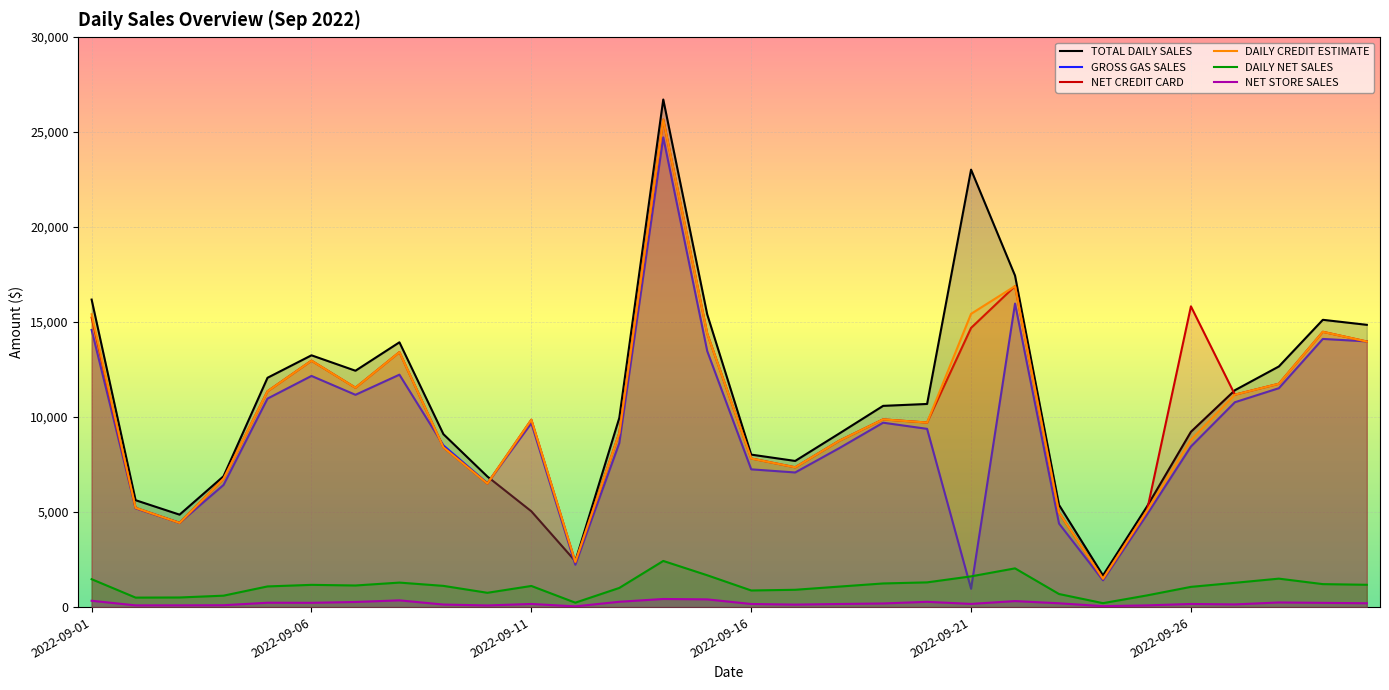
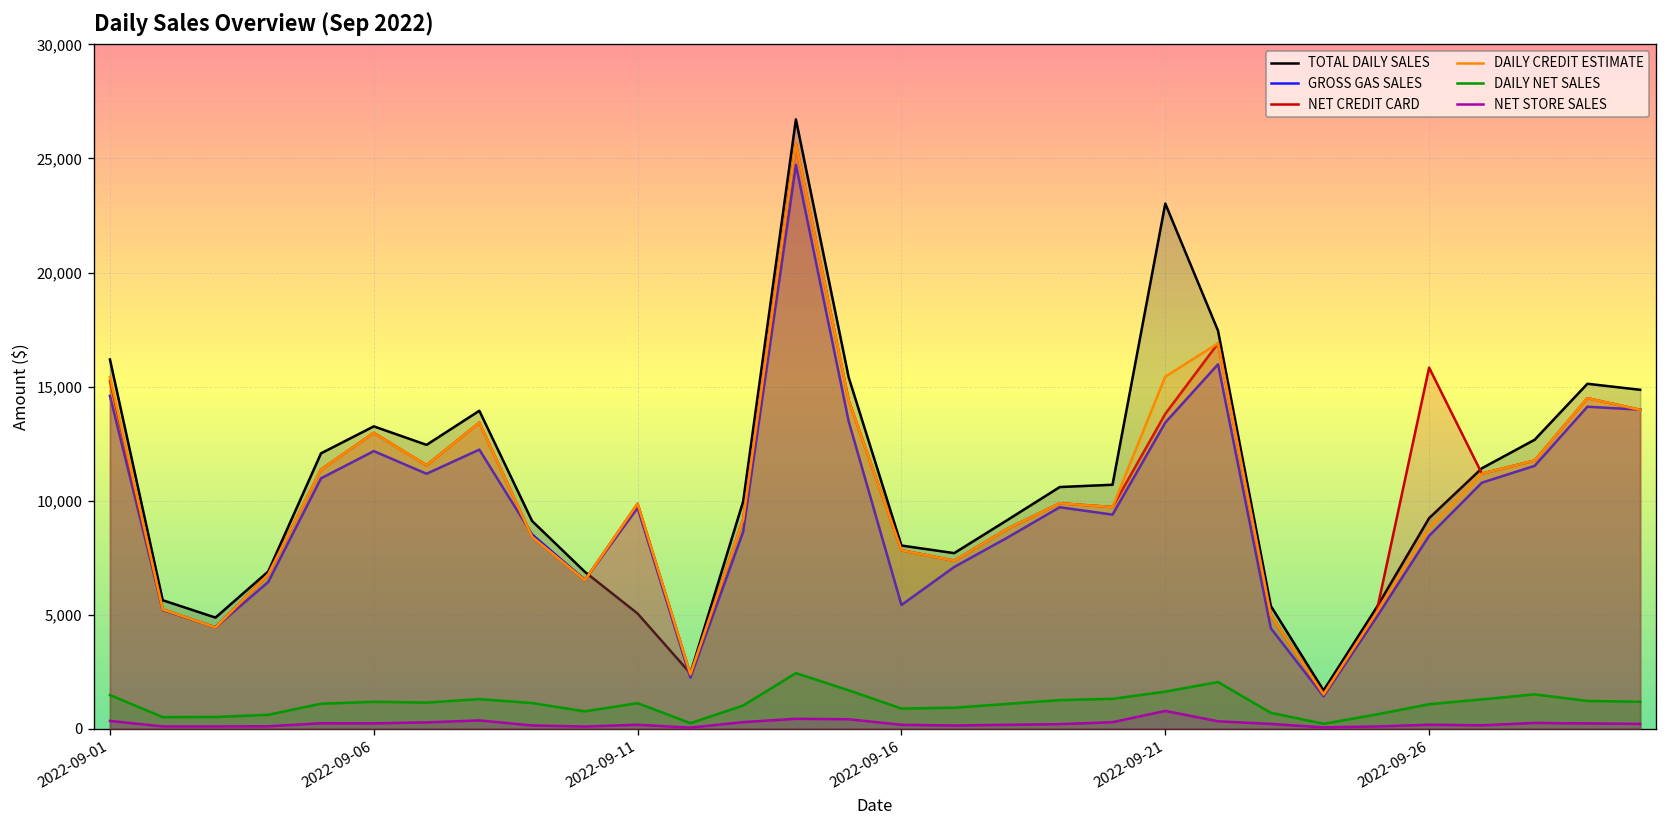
GROSS GAS SALES, 2022-09-16: 7,300 -> 5,400
GROSS GAS SALES, 2022-09-21: 1,000 -> 13,400
NET CREDIT CARD, 2022-09-21: 14,700 -> 13,800
NET STORE SALES, 2022-09-21: 200 -> 800
